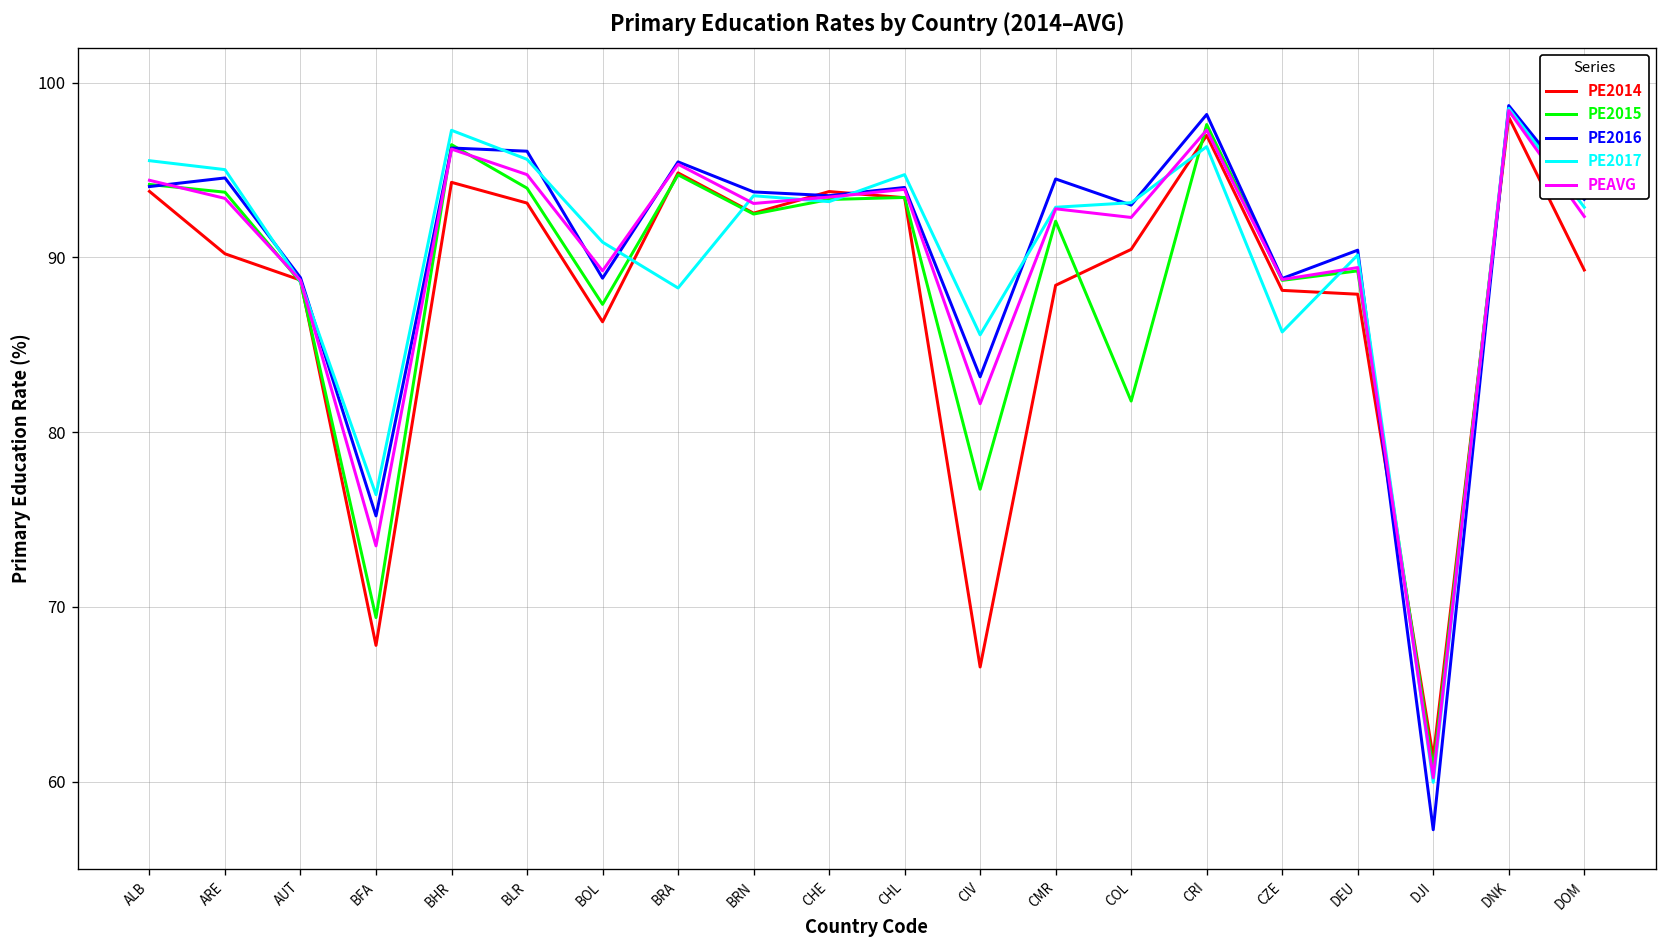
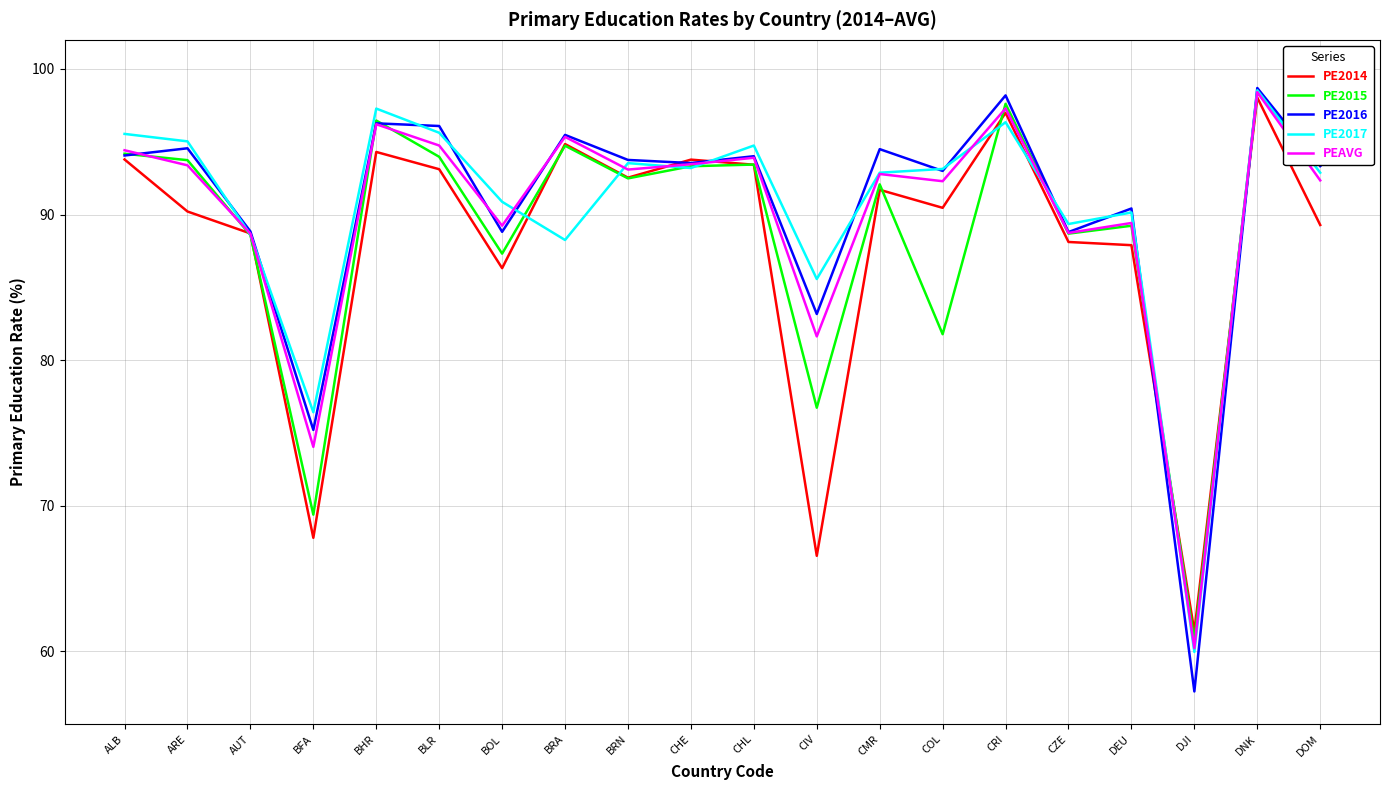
PEAVG, BFA: 73.5 -> 74.0
PE2014, CMR: 88.4 -> 91.7
PE2017, CZE: 85.7 -> 89.4
